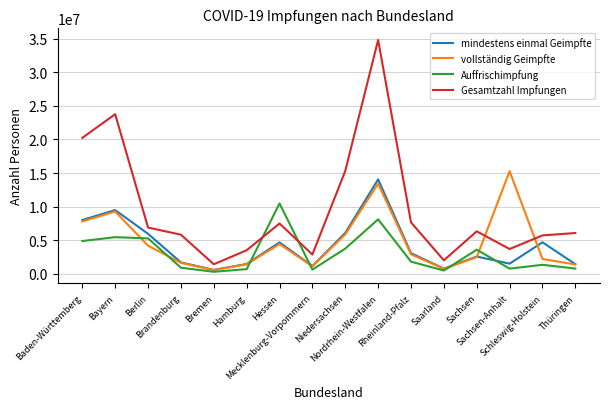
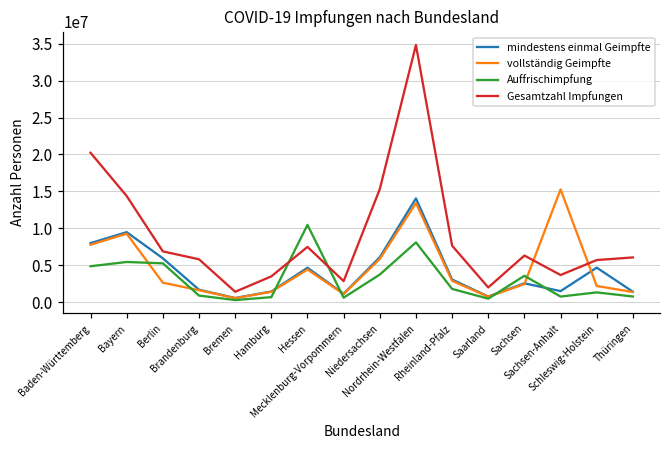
Gesamtzahl Impfungen, Bayern: 24000000 -> 14000000
vollständig Geimpfte, Berlin: 4000000 -> 3000000
